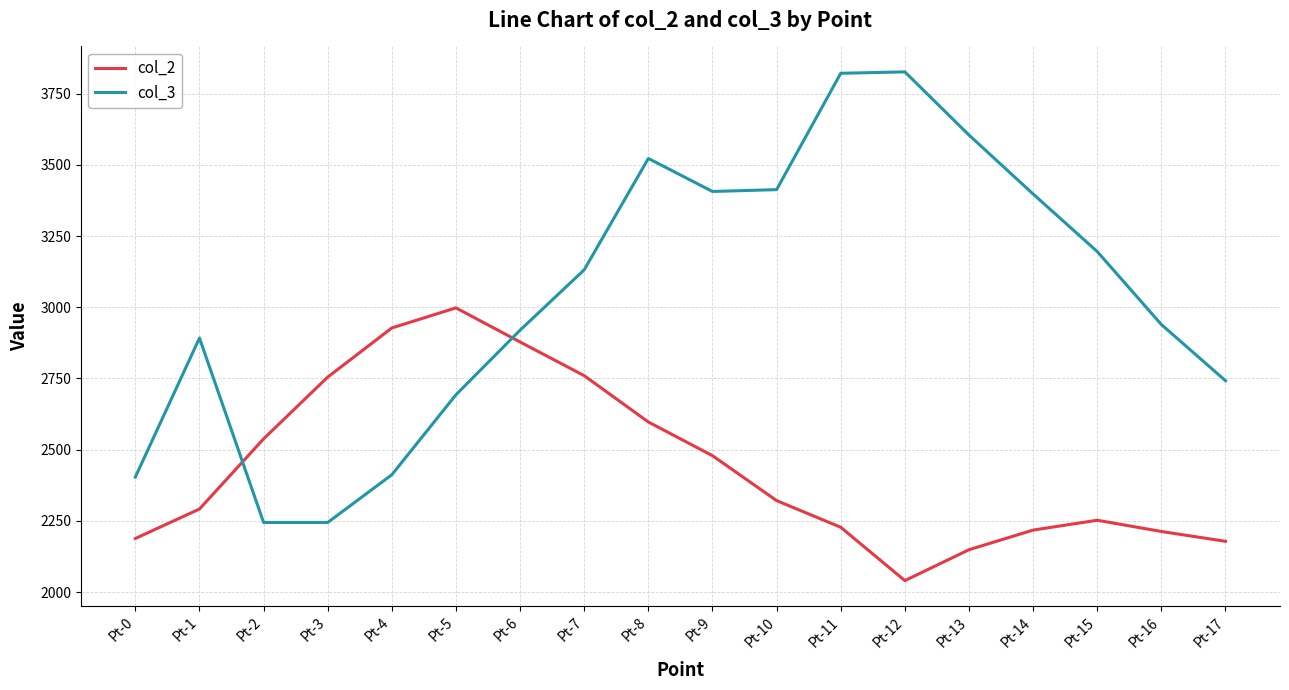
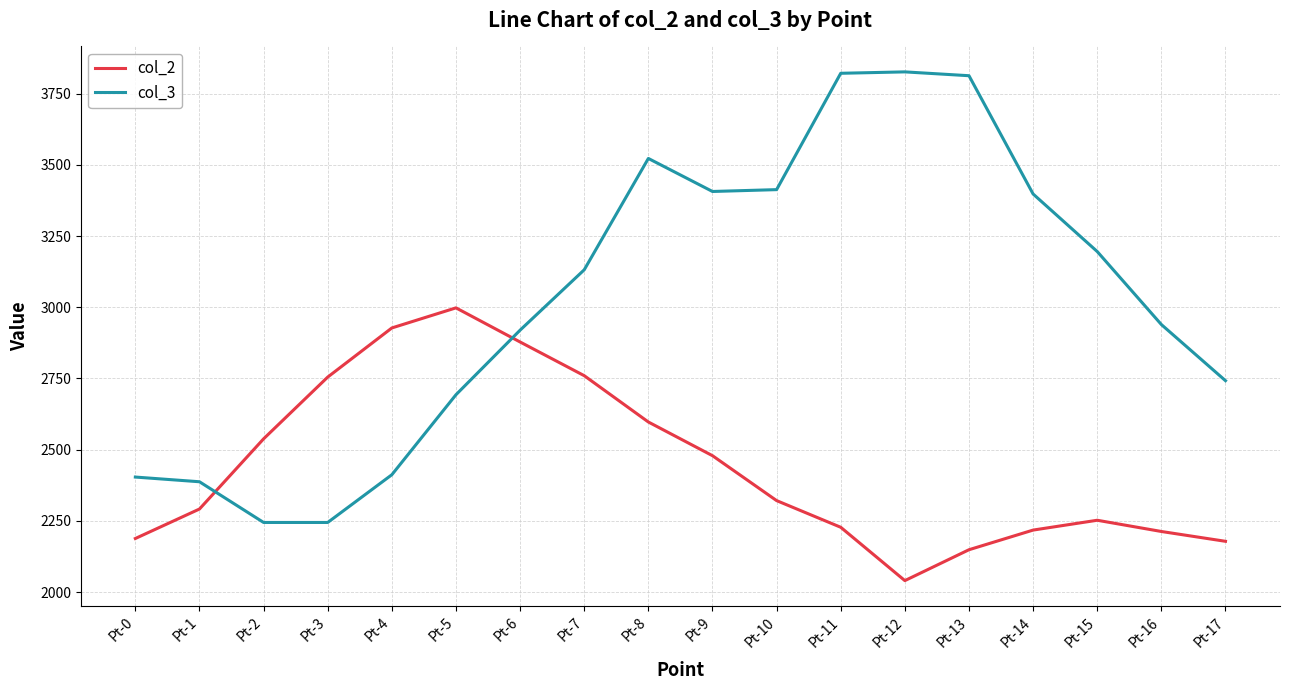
col_3, Pt-1: 2890 -> 2390
col_3, Pt-13: 3600 -> 3810
